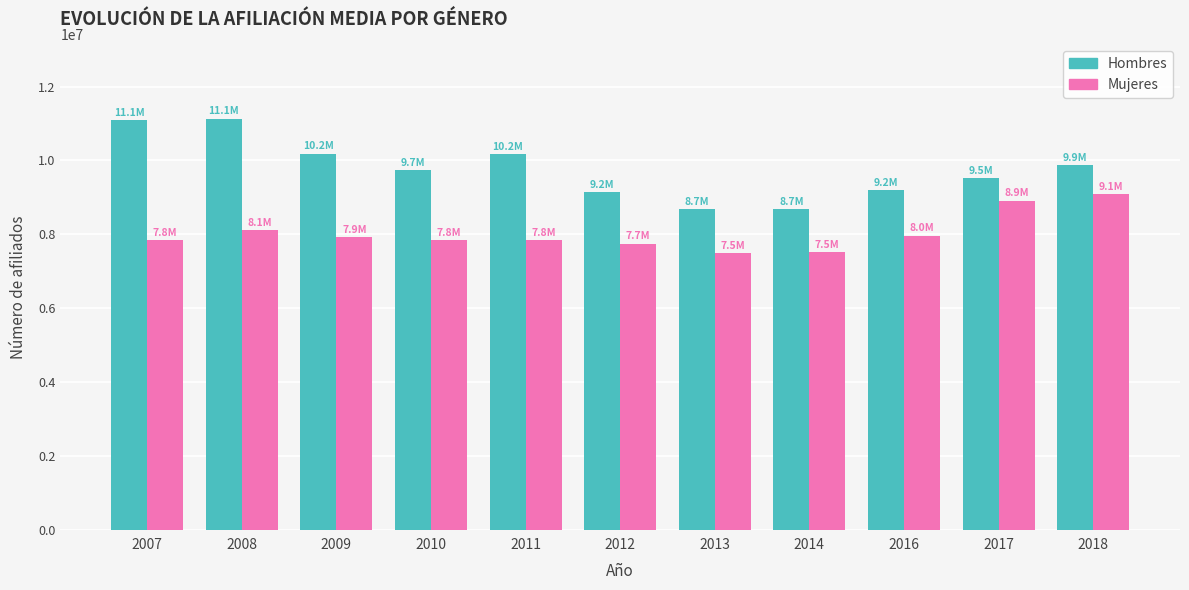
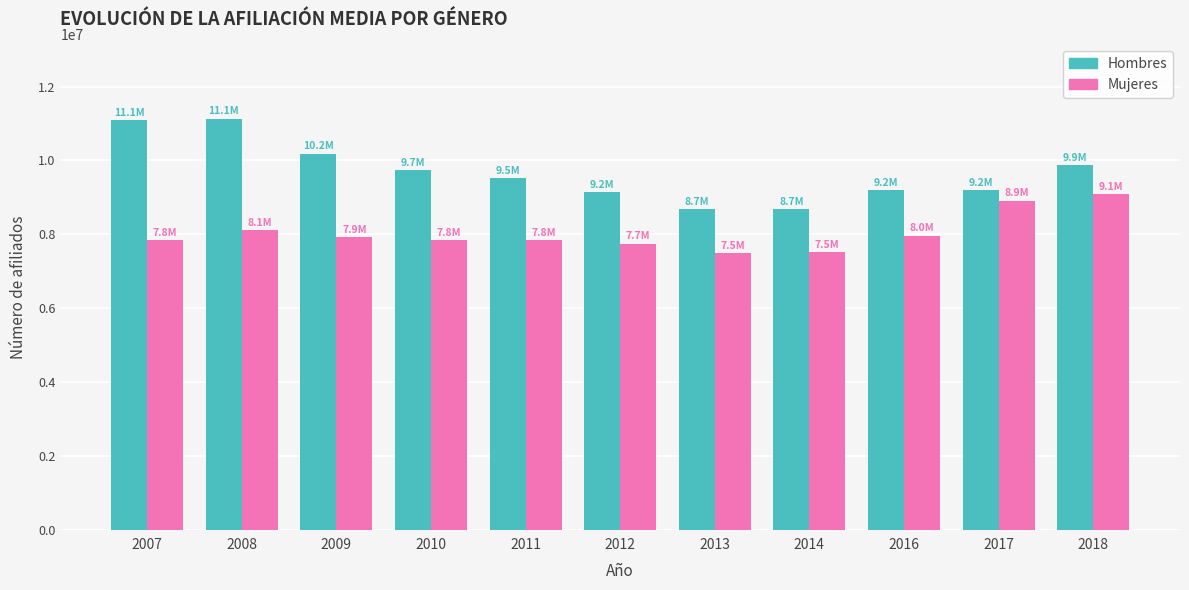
Hombres, 2011: 10.2M -> 9.5M
Hombres, 2017: 9.5M -> 9.2M
